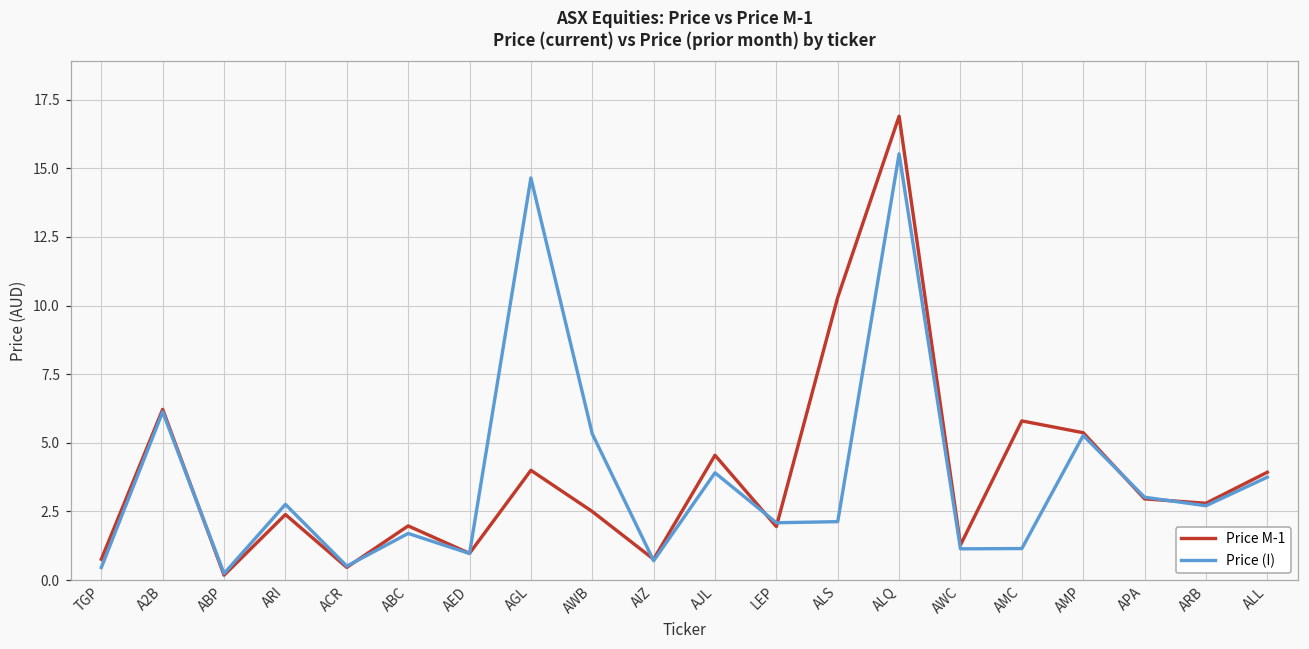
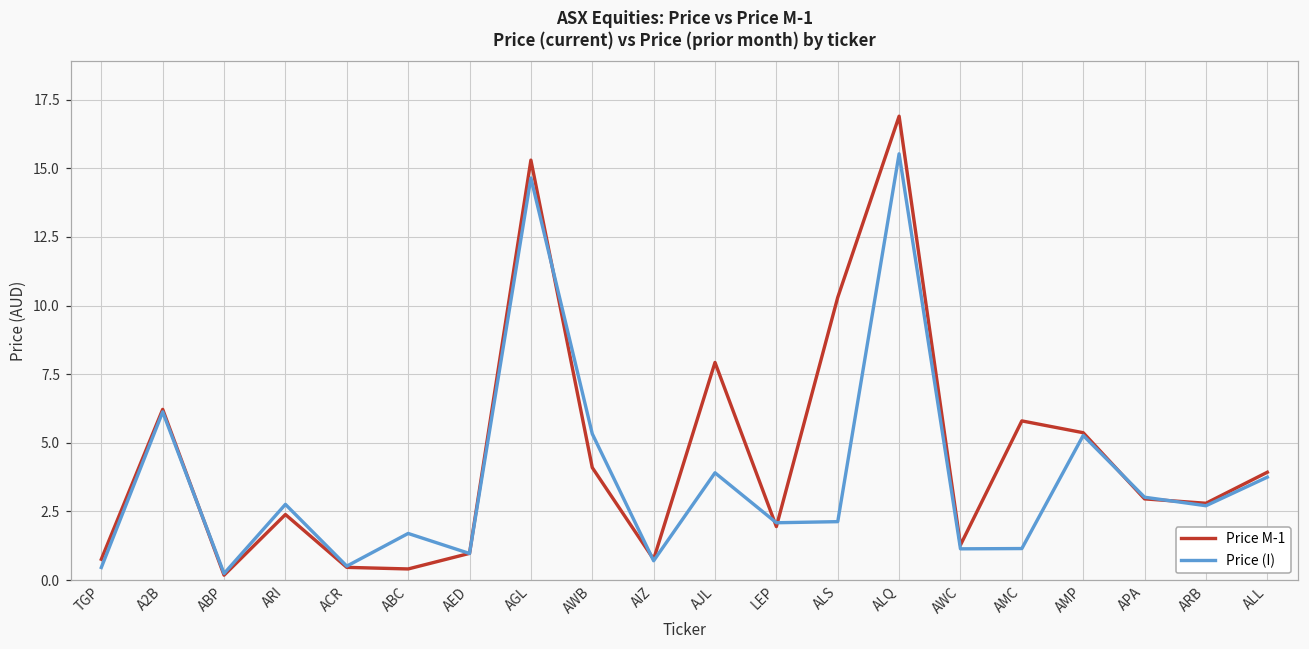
Price M-1, ABC: 2.0 -> 0.4
Price M-1, AGL: 4.0 -> 15.3
Price M-1, AWB: 2.5 -> 4.1
Price M-1, AJL: 4.6 -> 7.9
